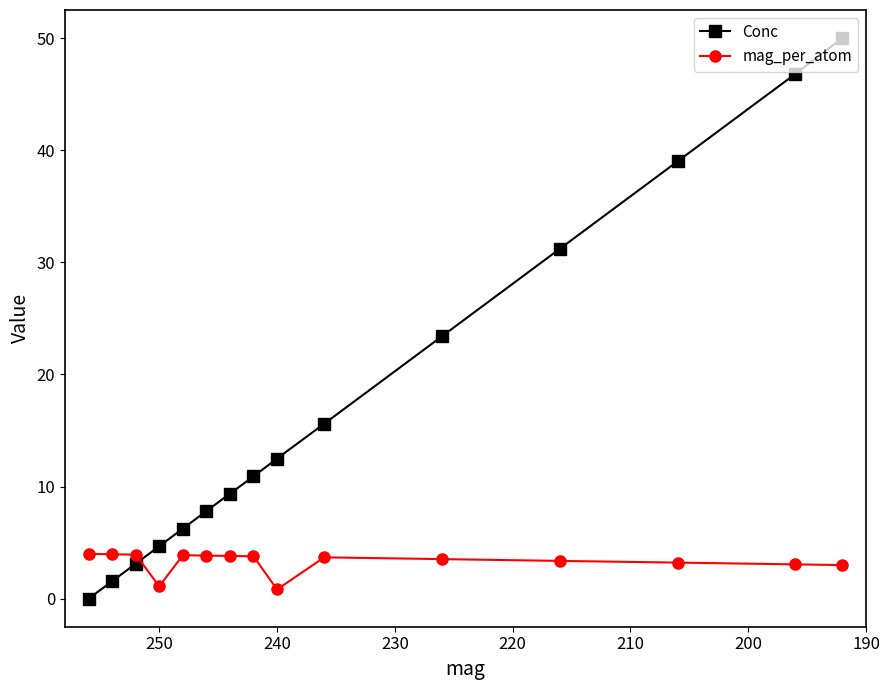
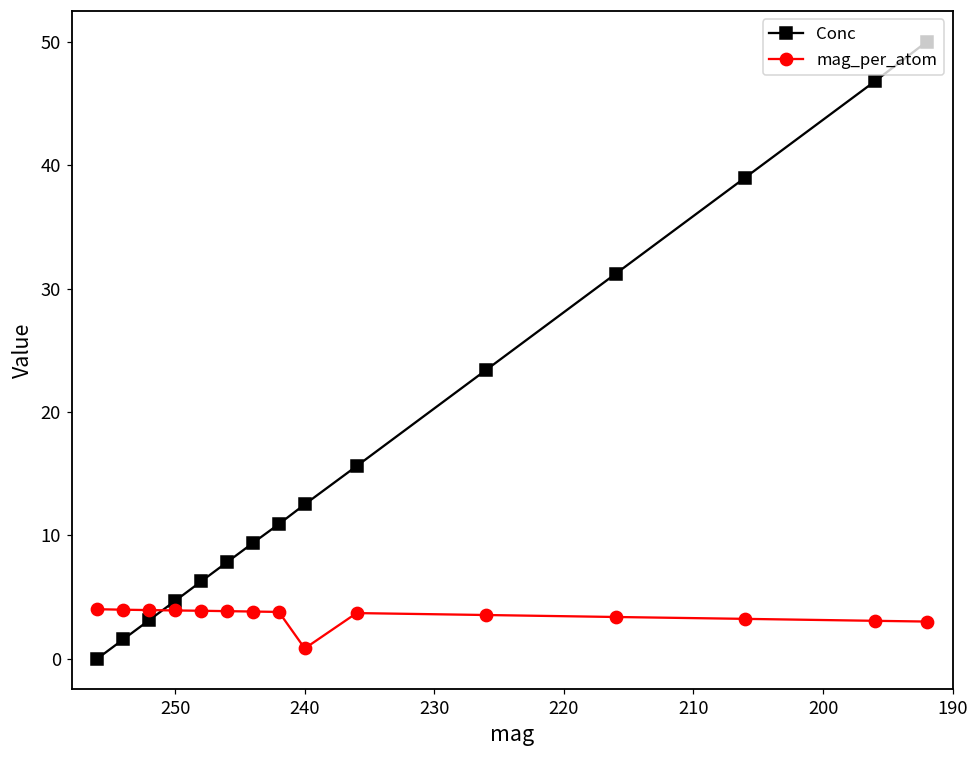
mag_per_atom, 250: 1.1 -> 3.9
